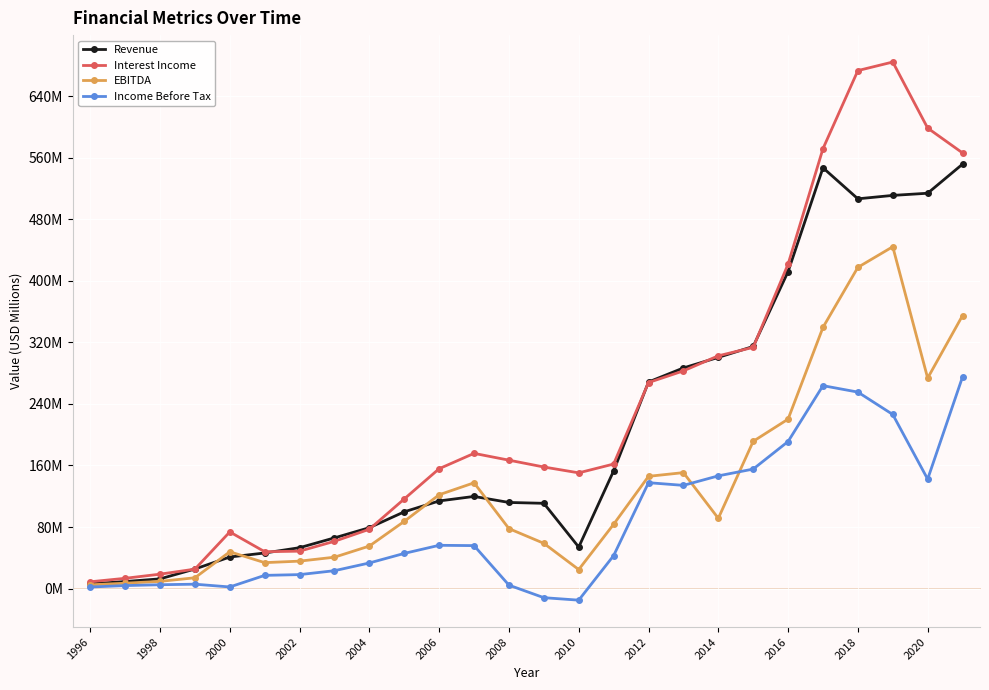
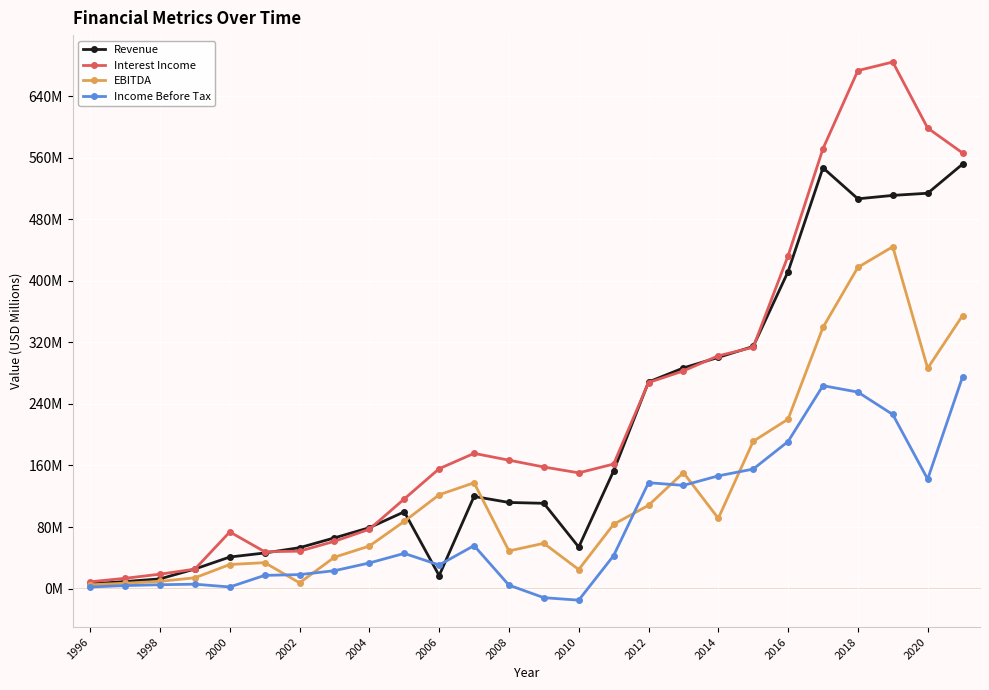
EBITDA, 2000: 50000000 -> 30000000
EBITDA, 2002: 40000000 -> 10000000
Revenue, 2006: 110000000 -> 20000000
Income Before Tax, 2006: 60000000 -> 30000000
EBITDA, 2008: 80000000 -> 50000000
EBITDA, 2012: 150000000 -> 110000000
Interest Income, 2016: 420000000 -> 430000000
EBITDA, 2020: 270000000 -> 290000000
